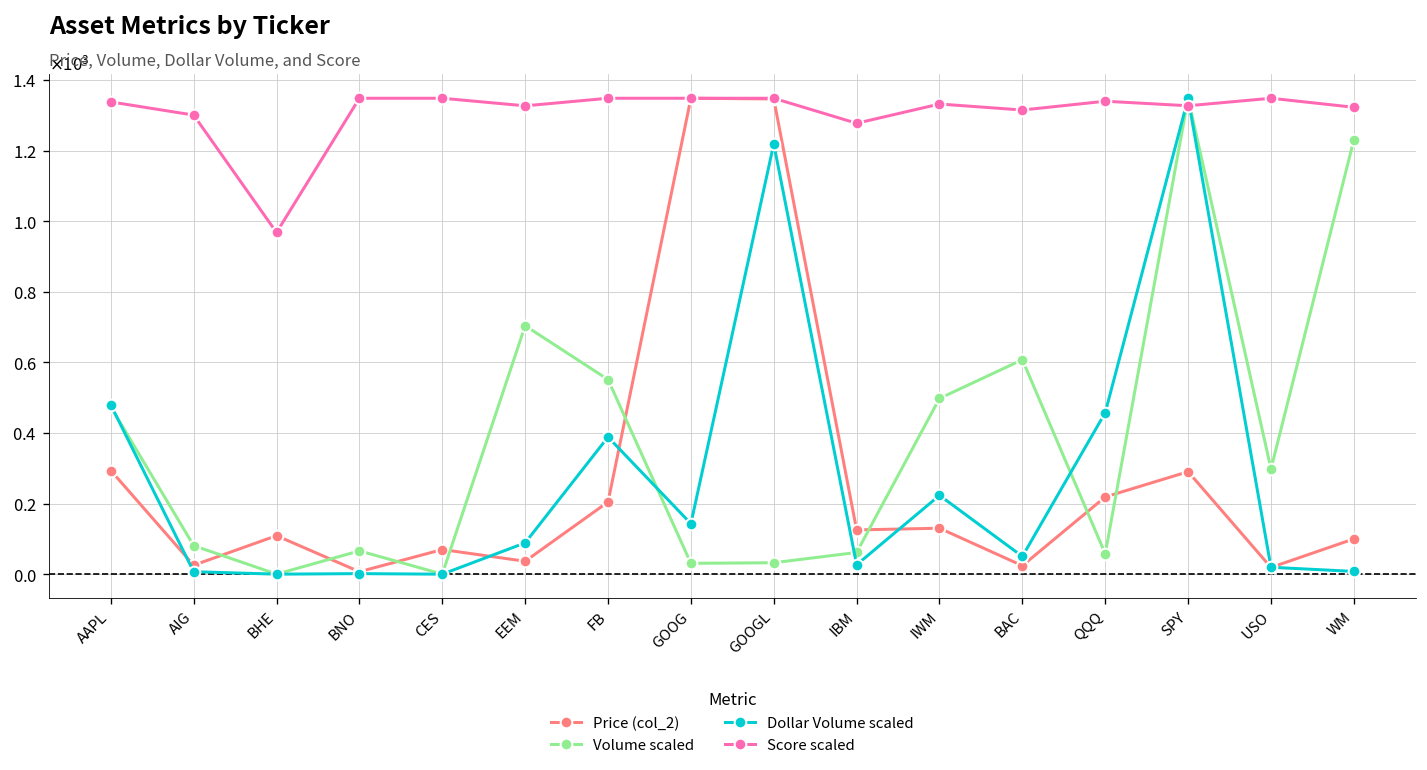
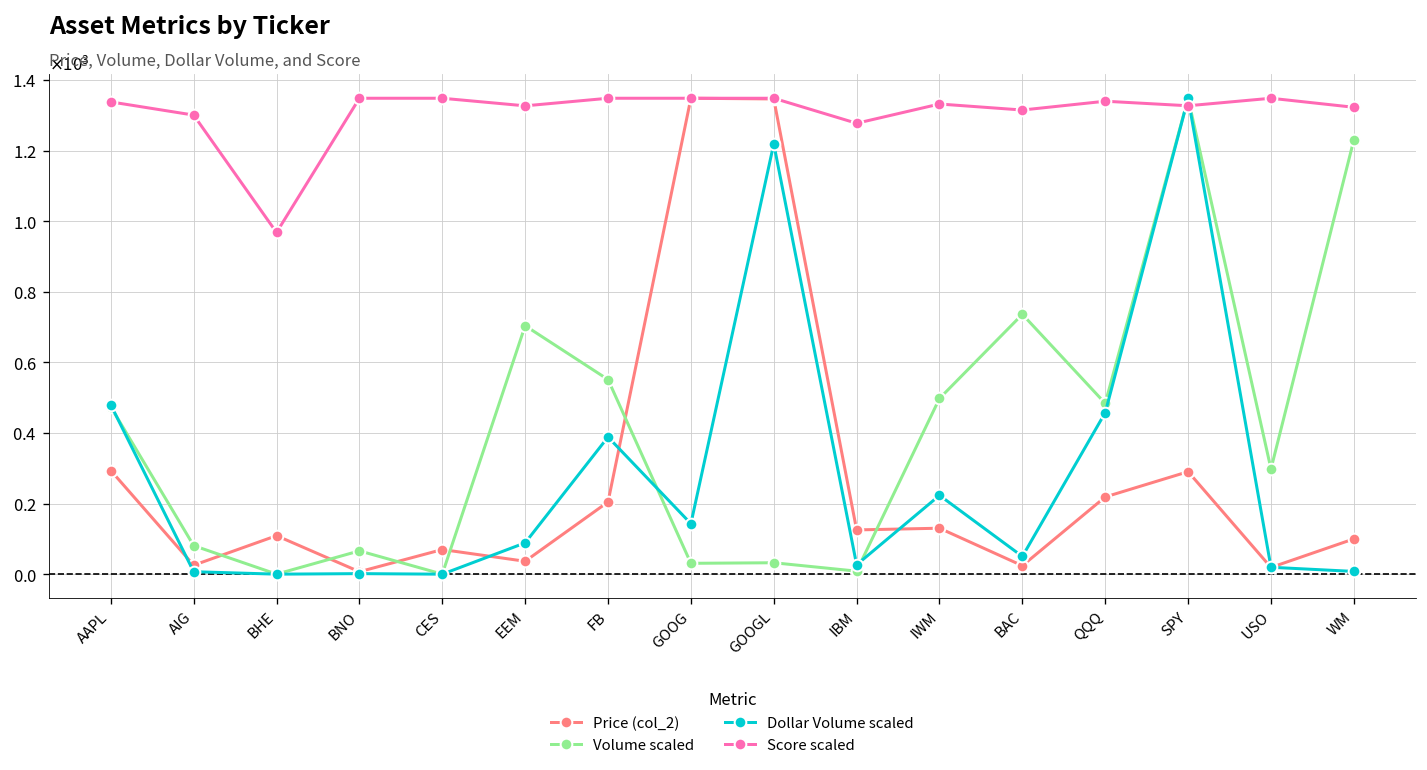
Volume scaled, IBM: 60 -> 10
Volume scaled, BAC: 610 -> 740
Volume scaled, QQQ: 60 -> 480
